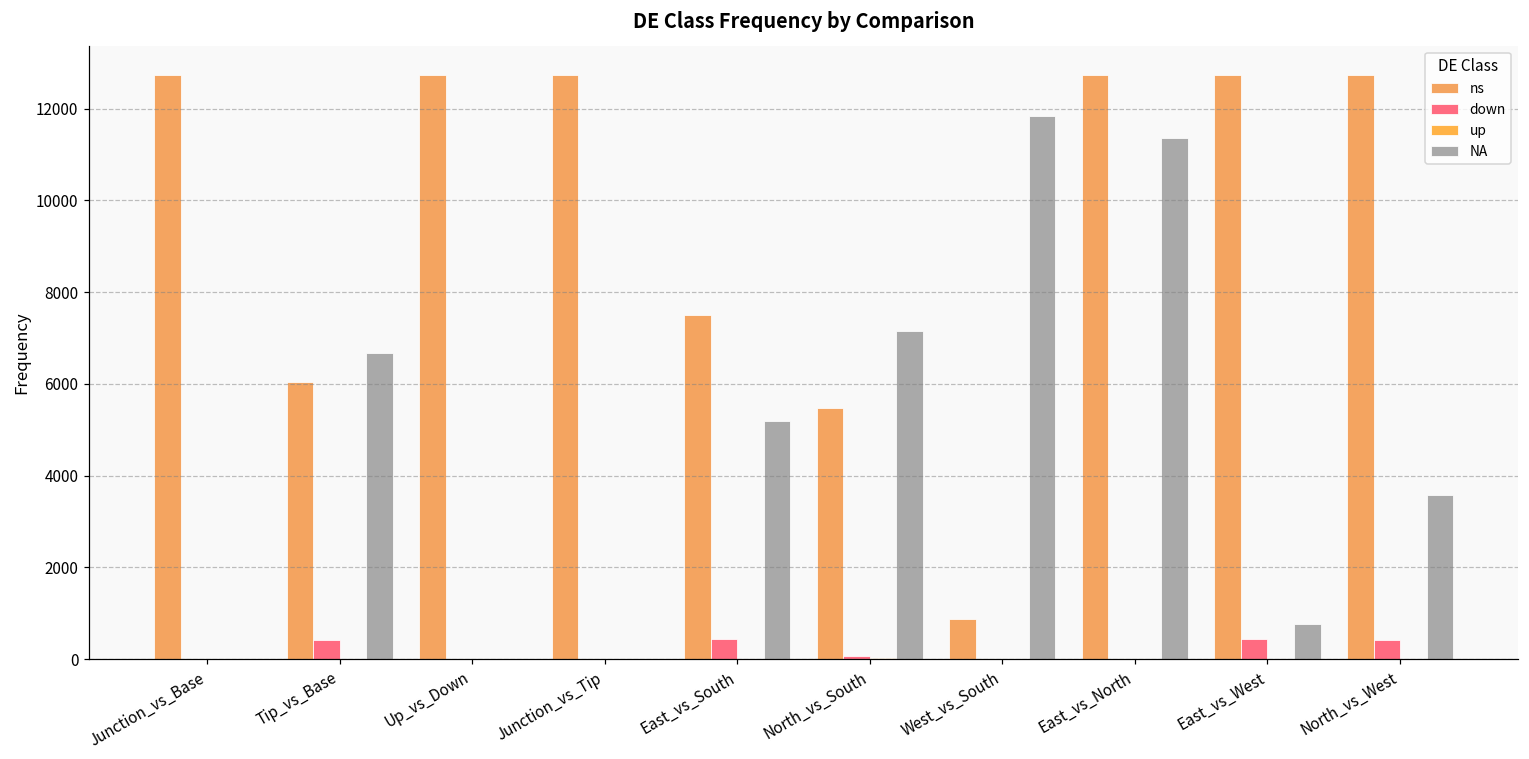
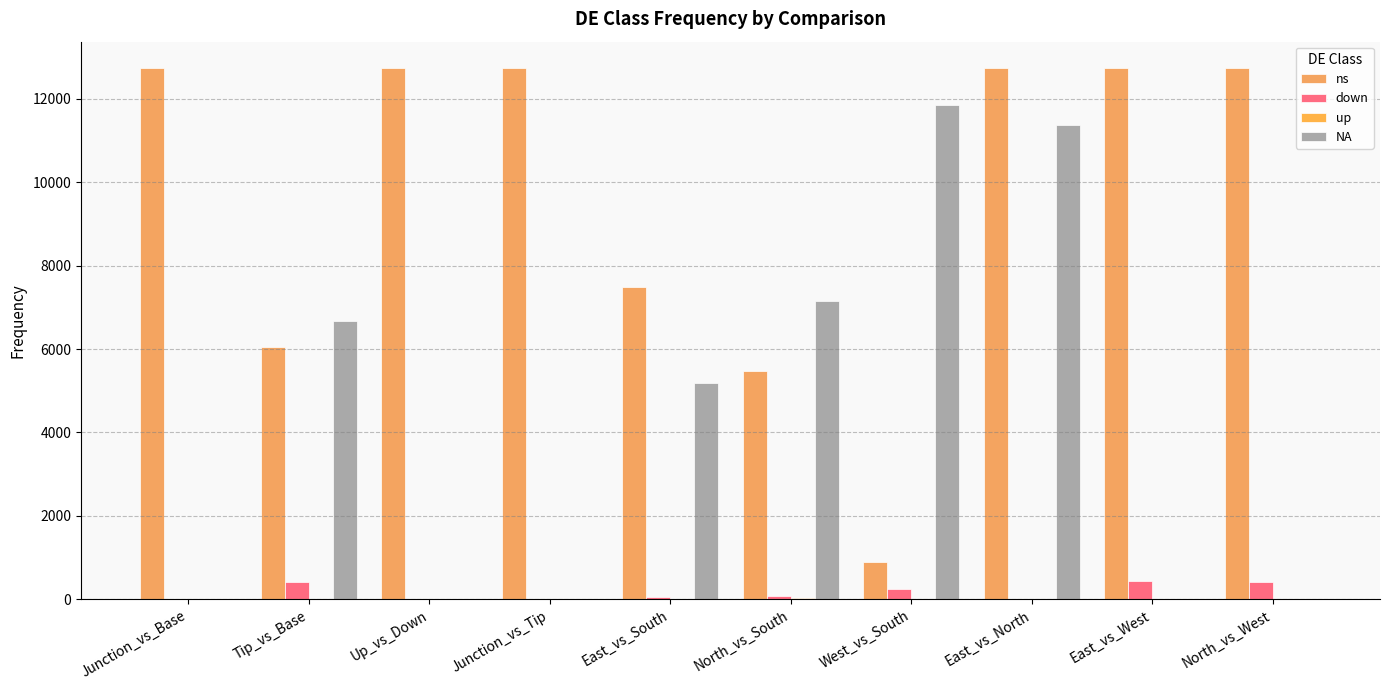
down, East_vs_South: 400 -> 0
down, West_vs_South: 0 -> 200
NA, East_vs_West: 800 -> 0
NA, North_vs_West: 3600 -> 0
